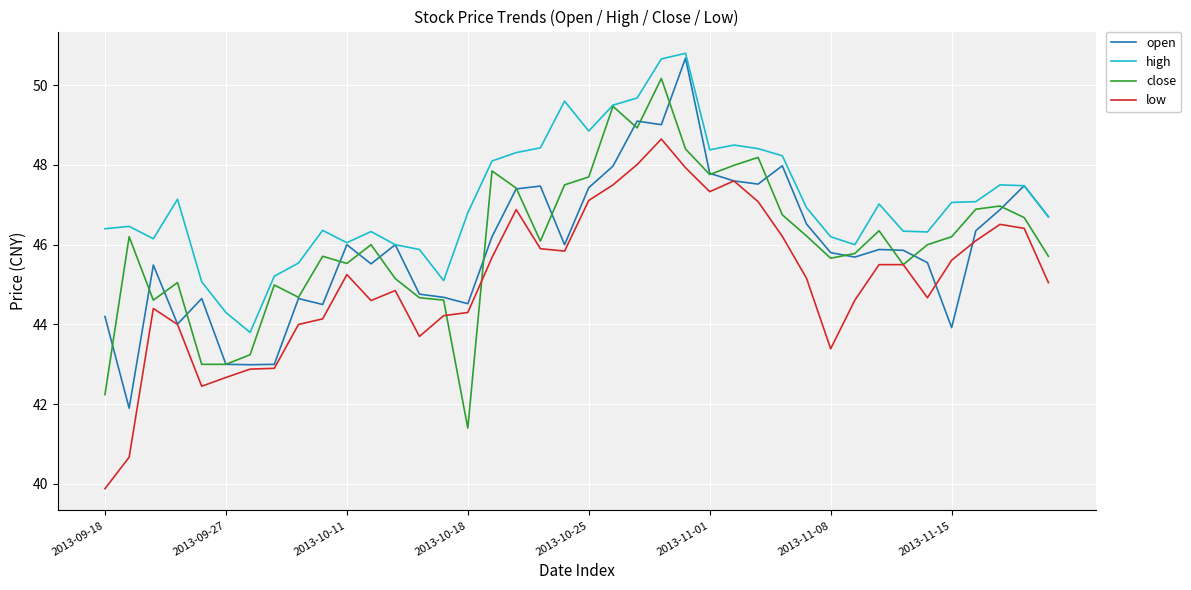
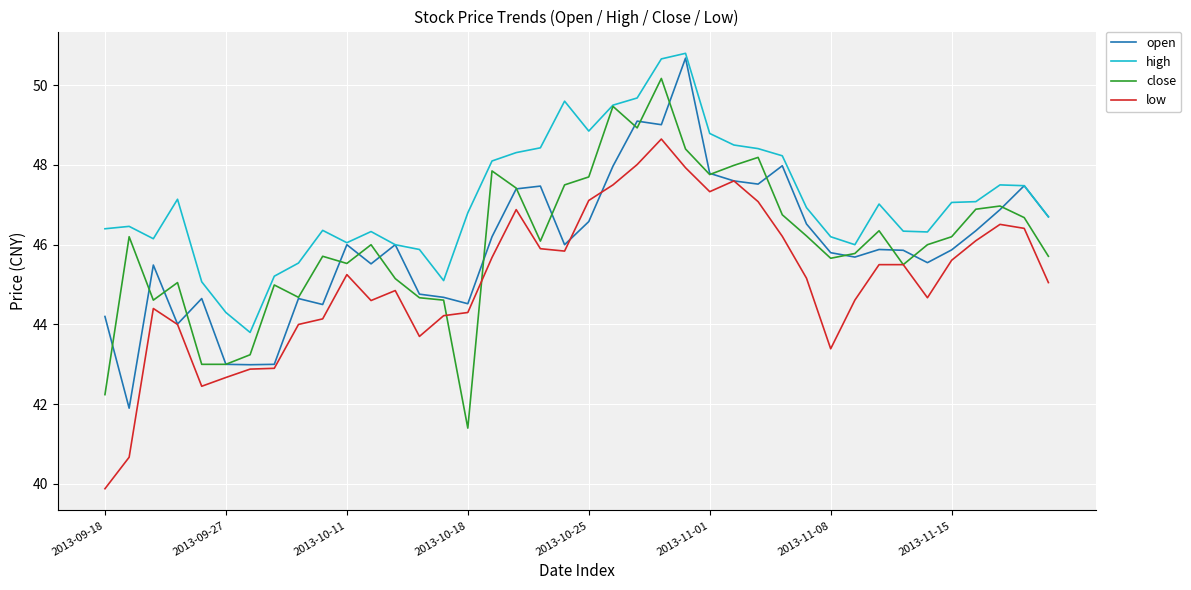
open, 2013-10-25: 47.4 -> 46.6
high, 2013-11-01: 48.4 -> 48.8
open, 2013-11-15: 43.9 -> 45.9
